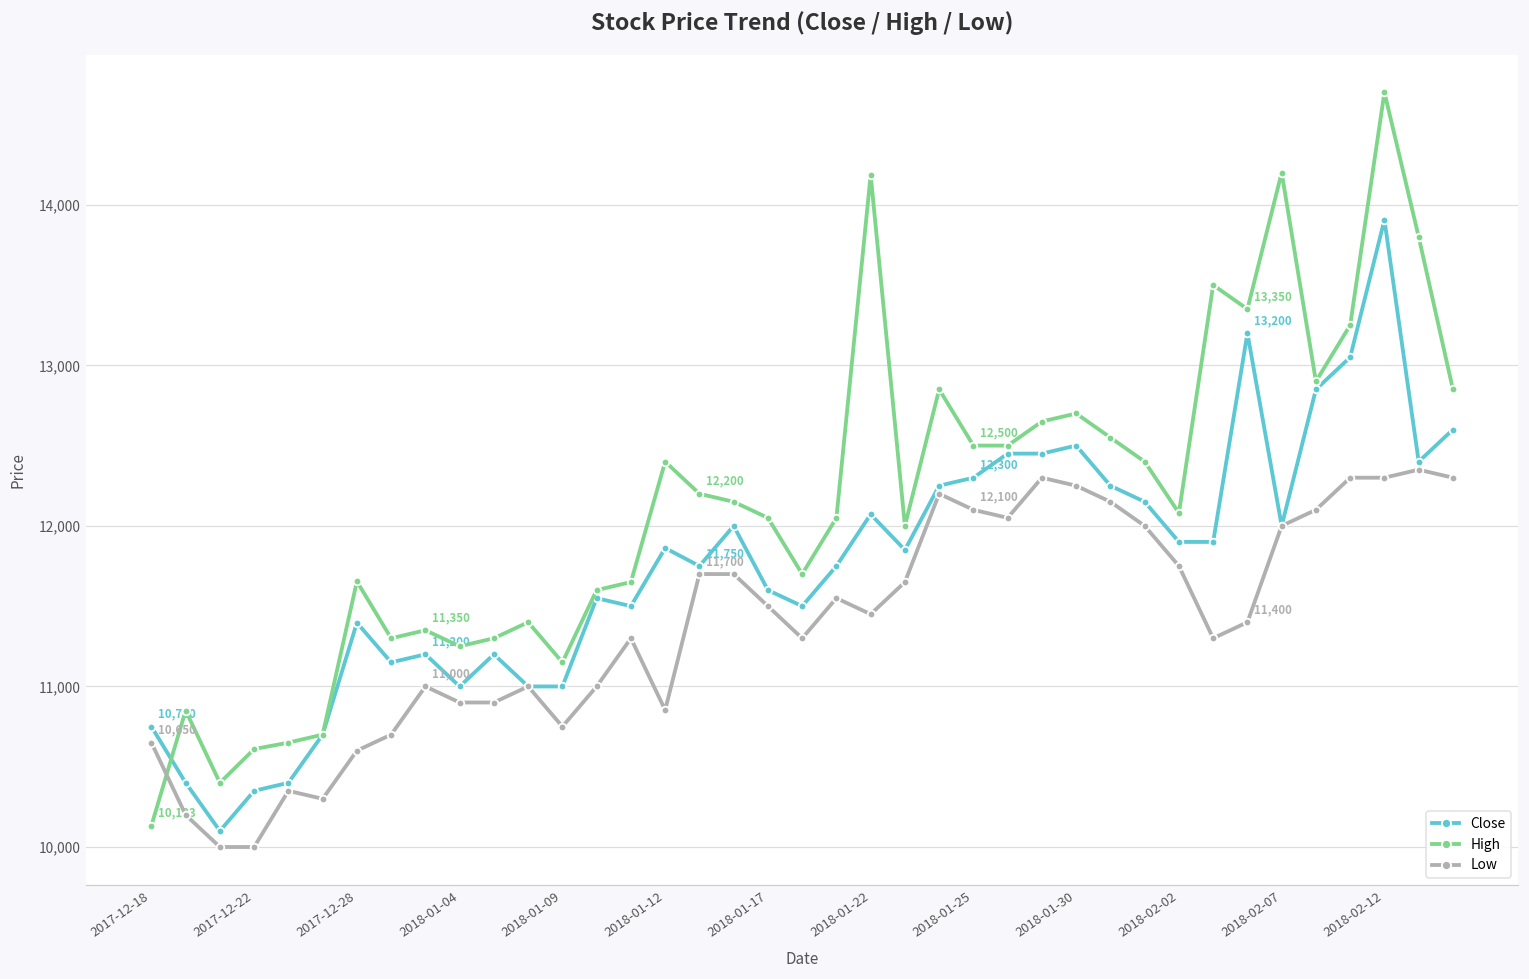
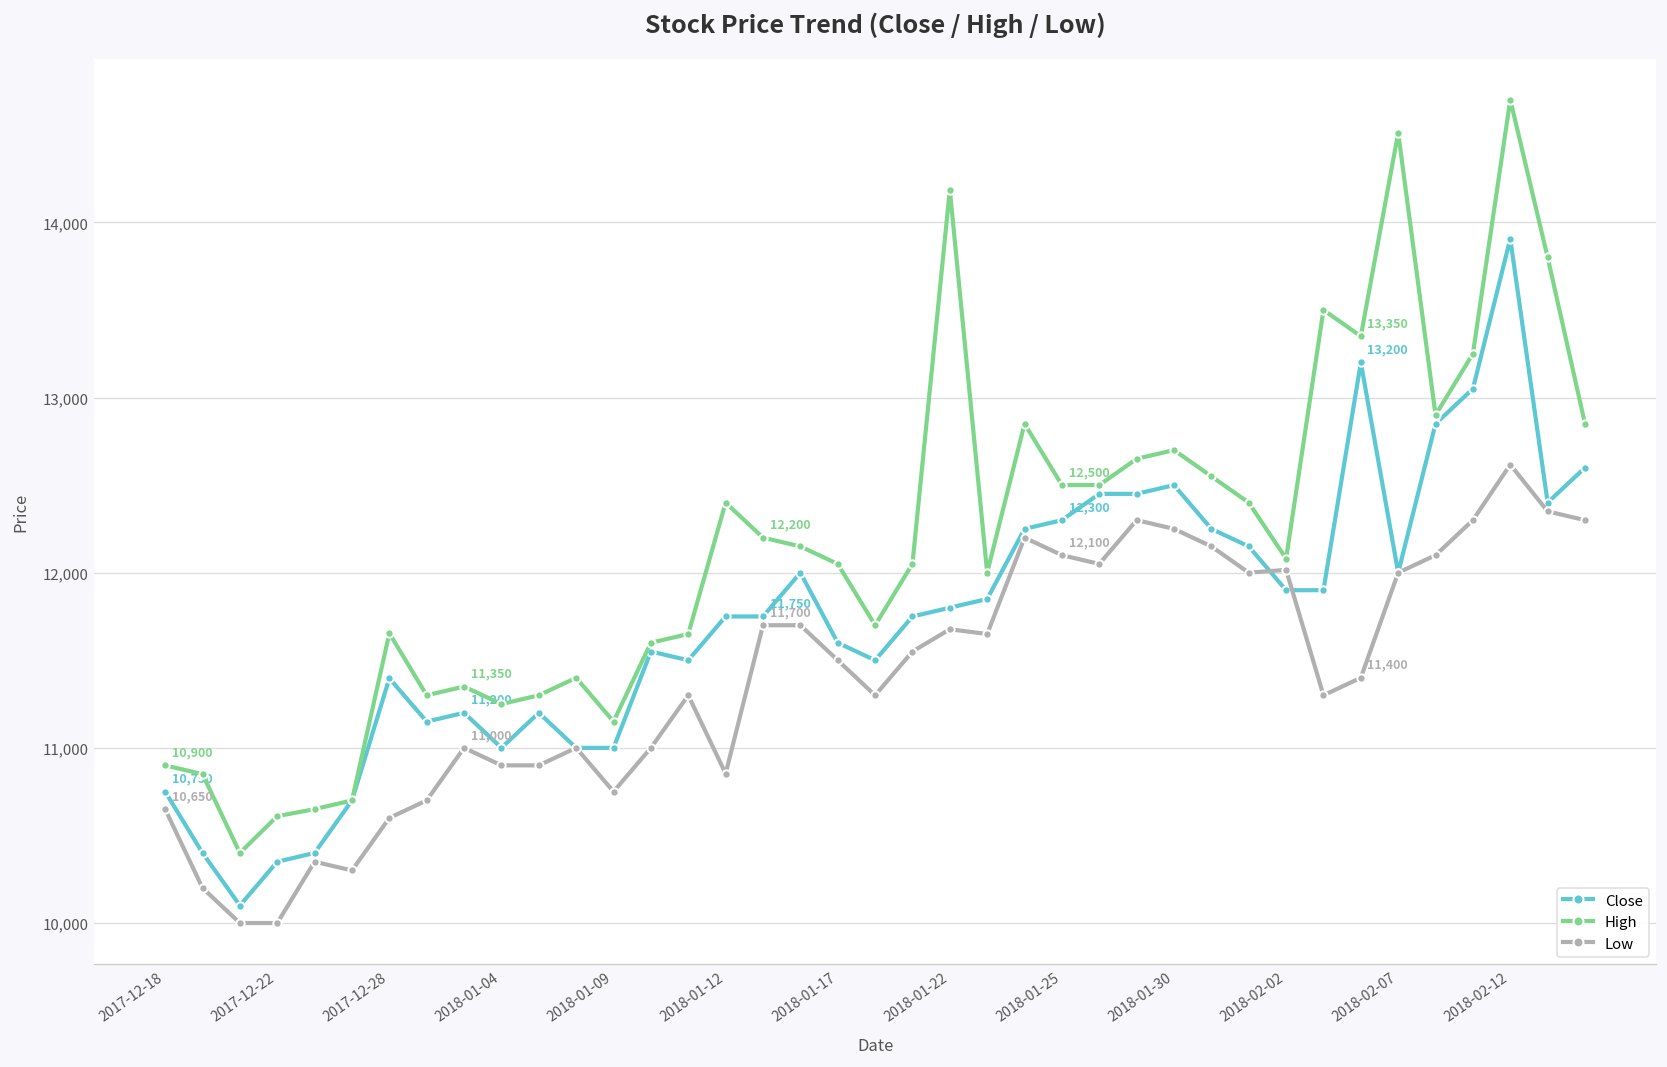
High, 2017-12-18: 10,133 -> 10,900
Close, 2018-01-12: 11,860 -> 11,750
Close, 2018-01-22: 12,070 -> 11,800
Low, 2018-01-22: 11,450 -> 11,680
Low, 2018-02-02: 11,750 -> 12,020
High, 2018-02-07: 14,200 -> 14,510
Low, 2018-02-12: 12,300 -> 12,620
